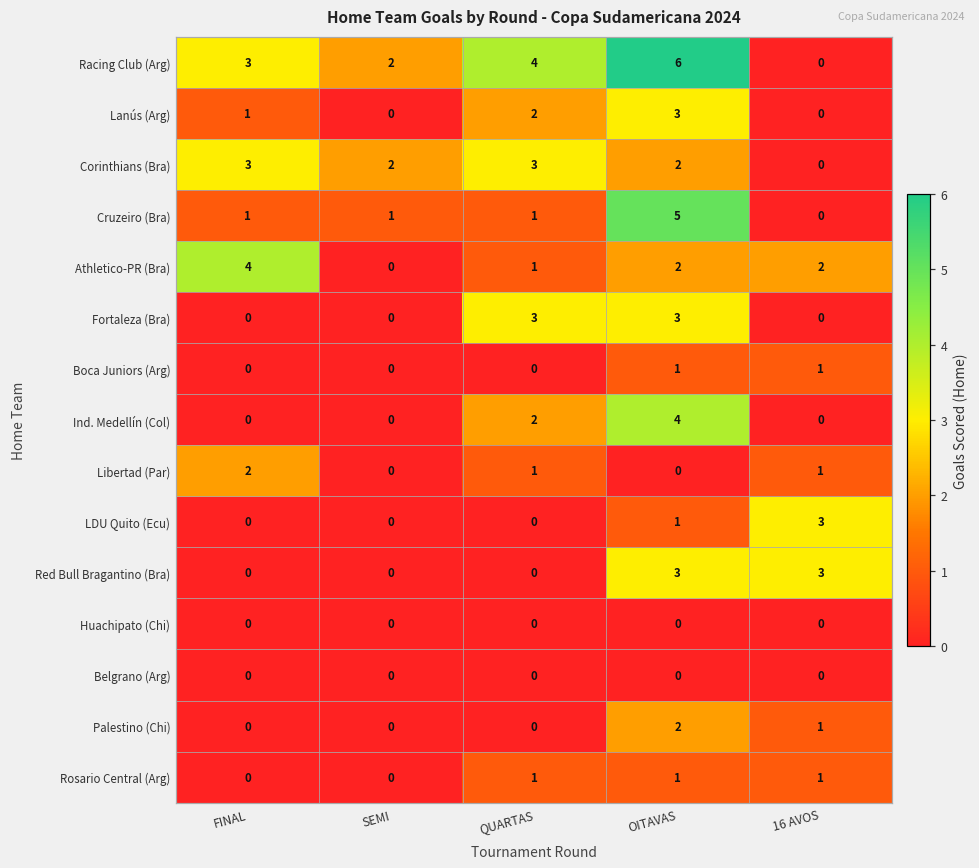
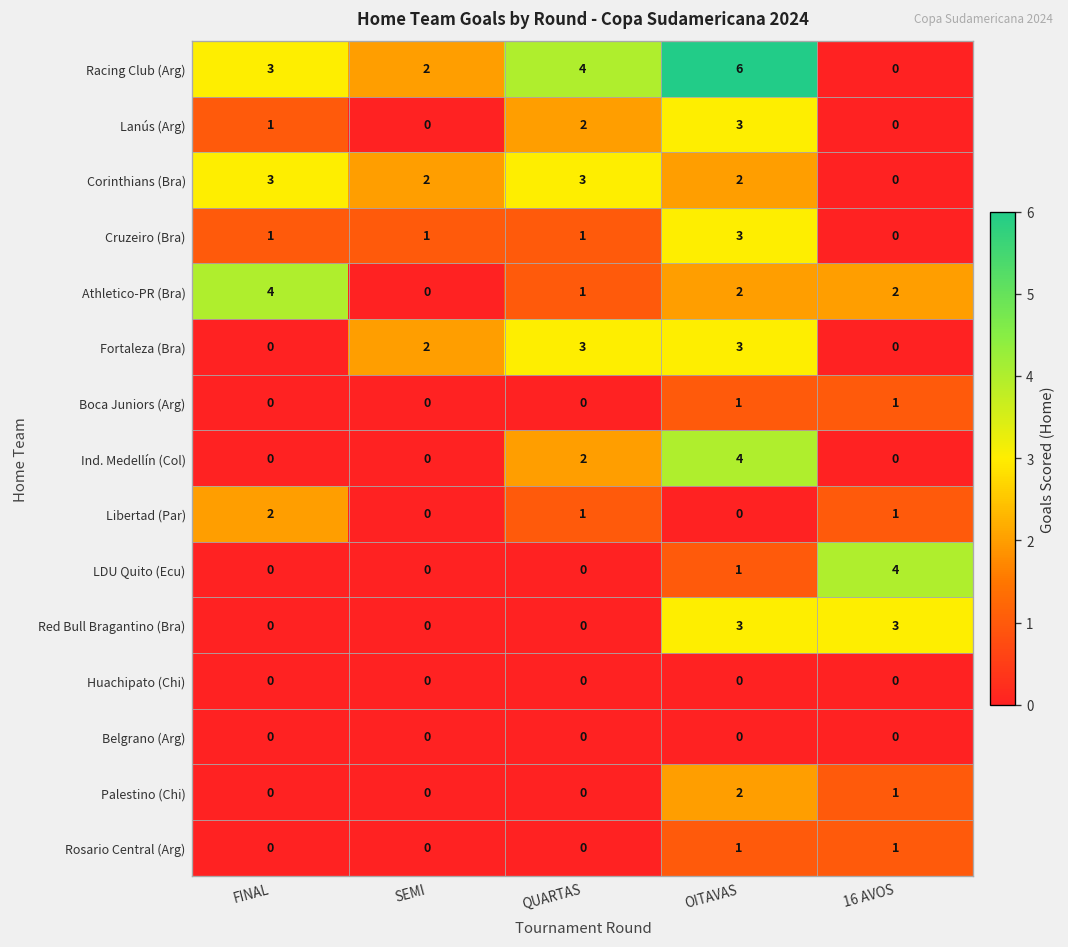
Cruzeiro (Bra), OITAVAS: 5 -> 3
Fortaleza (Bra), SEMI: 0 -> 2
LDU Quito (Ecu), 16 AVOS: 3 -> 4
Rosario Central (Arg), QUARTAS: 1 -> 0
